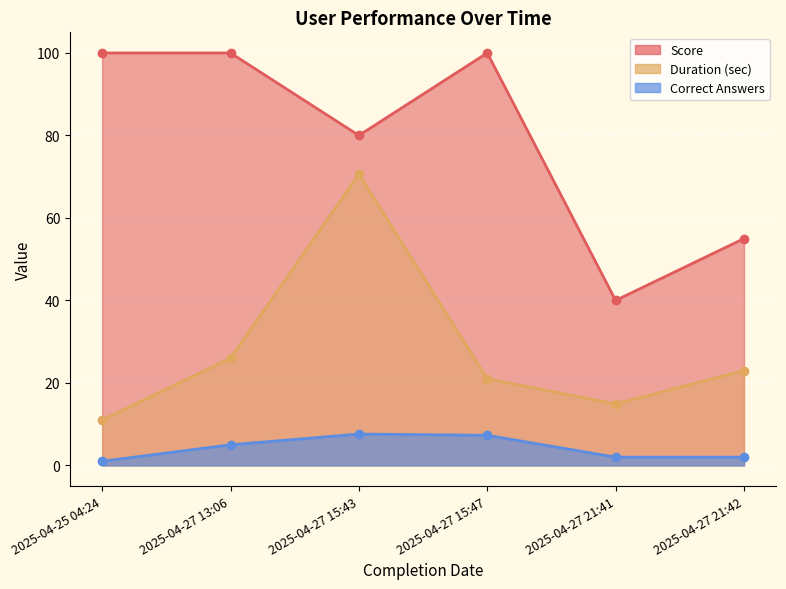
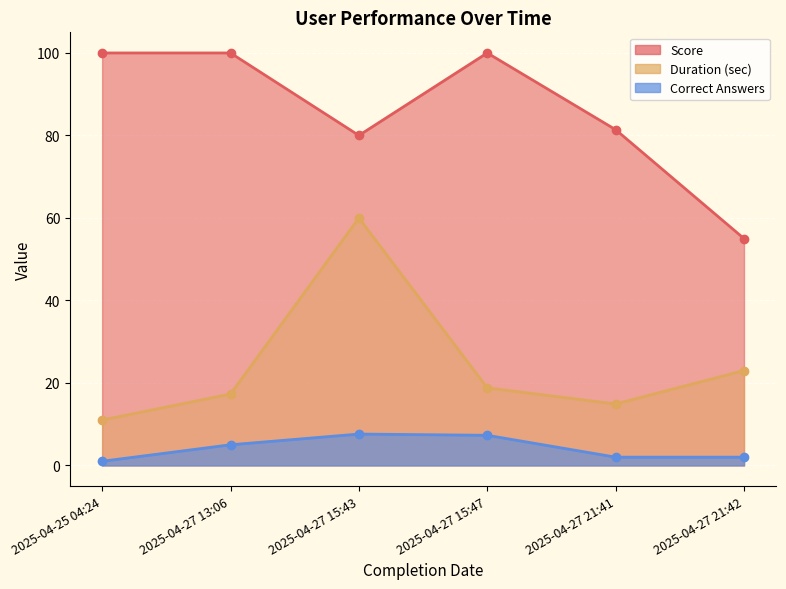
Duration (sec), 2025-04-27 13:06: 26 -> 17
Duration (sec), 2025-04-27 15:43: 71 -> 60
Duration (sec), 2025-04-27 15:47: 21 -> 19
Score, 2025-04-27 21:41: 40 -> 81
